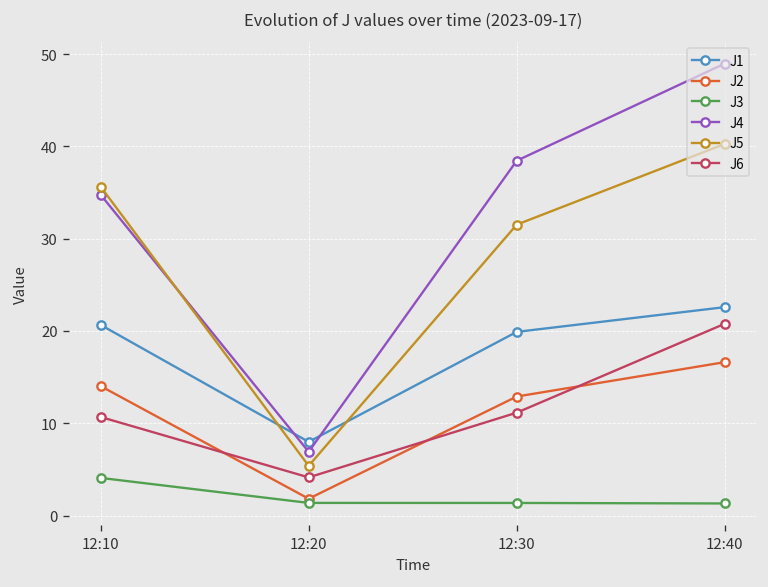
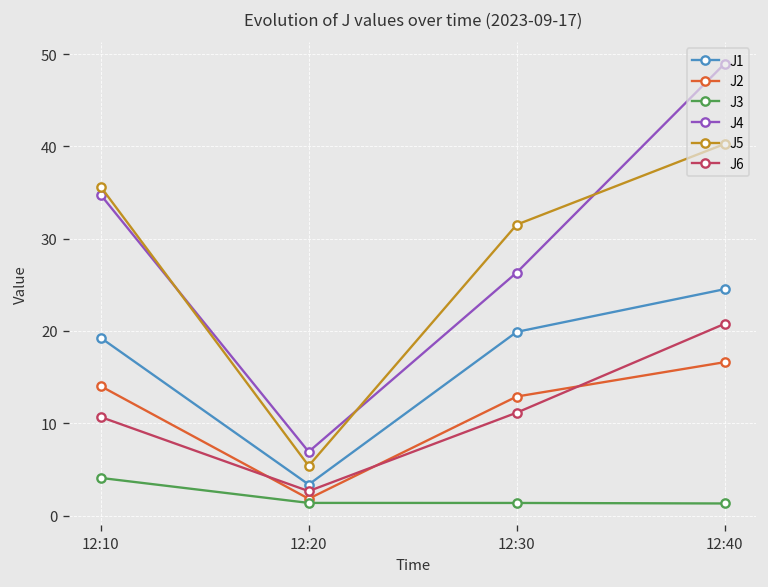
J1, 12:10: 21 -> 19
J1, 12:20: 8 -> 3
J6, 12:20: 4 -> 3
J4, 12:30: 38 -> 26
J1, 12:40: 23 -> 25
